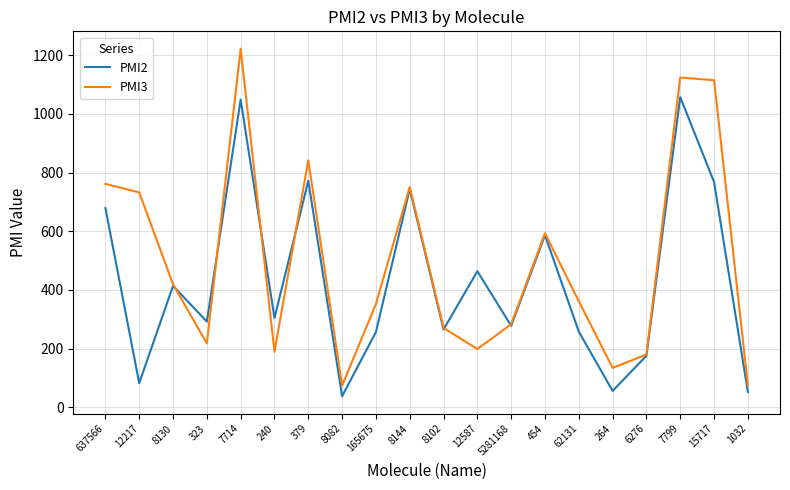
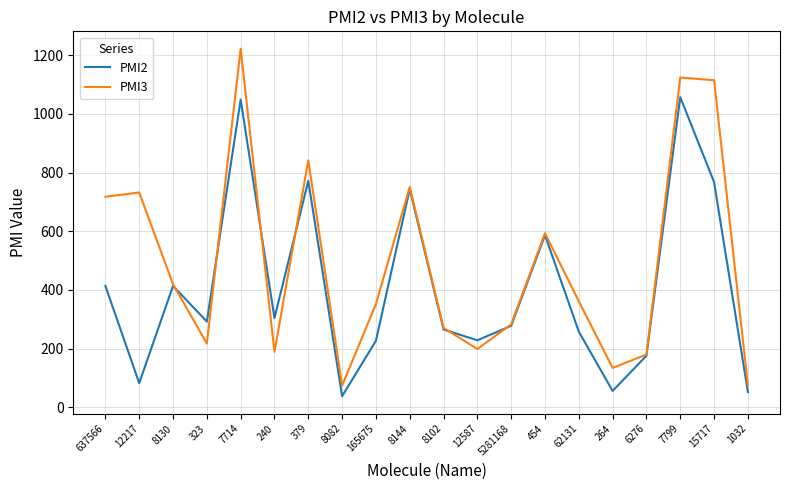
PMI2, 637566: 680 -> 410
PMI3, 637566: 760 -> 720
PMI2, 165675: 260 -> 230
PMI2, 12587: 460 -> 230
